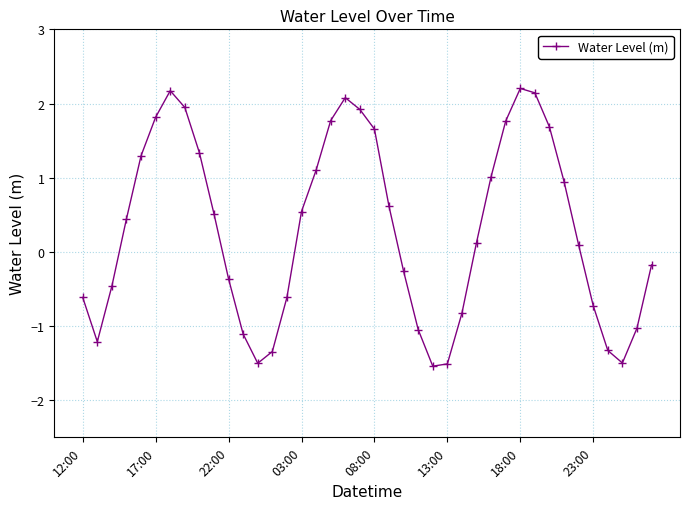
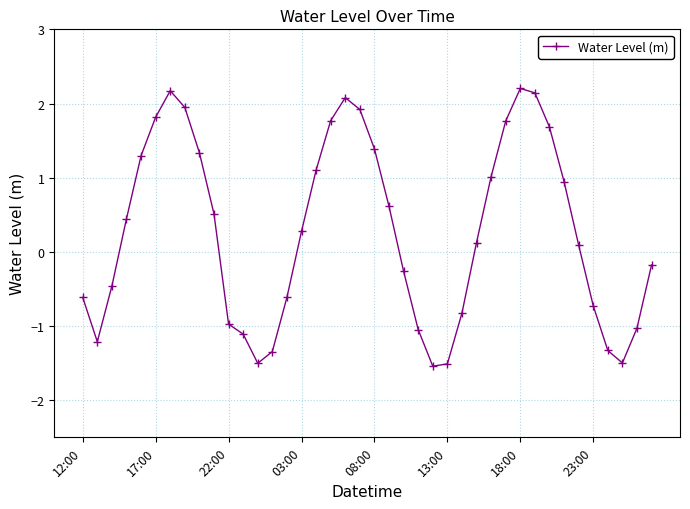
22:00: -0.4 -> -1.0
03:00: 0.5 -> 0.3
08:00: 1.7 -> 1.4
